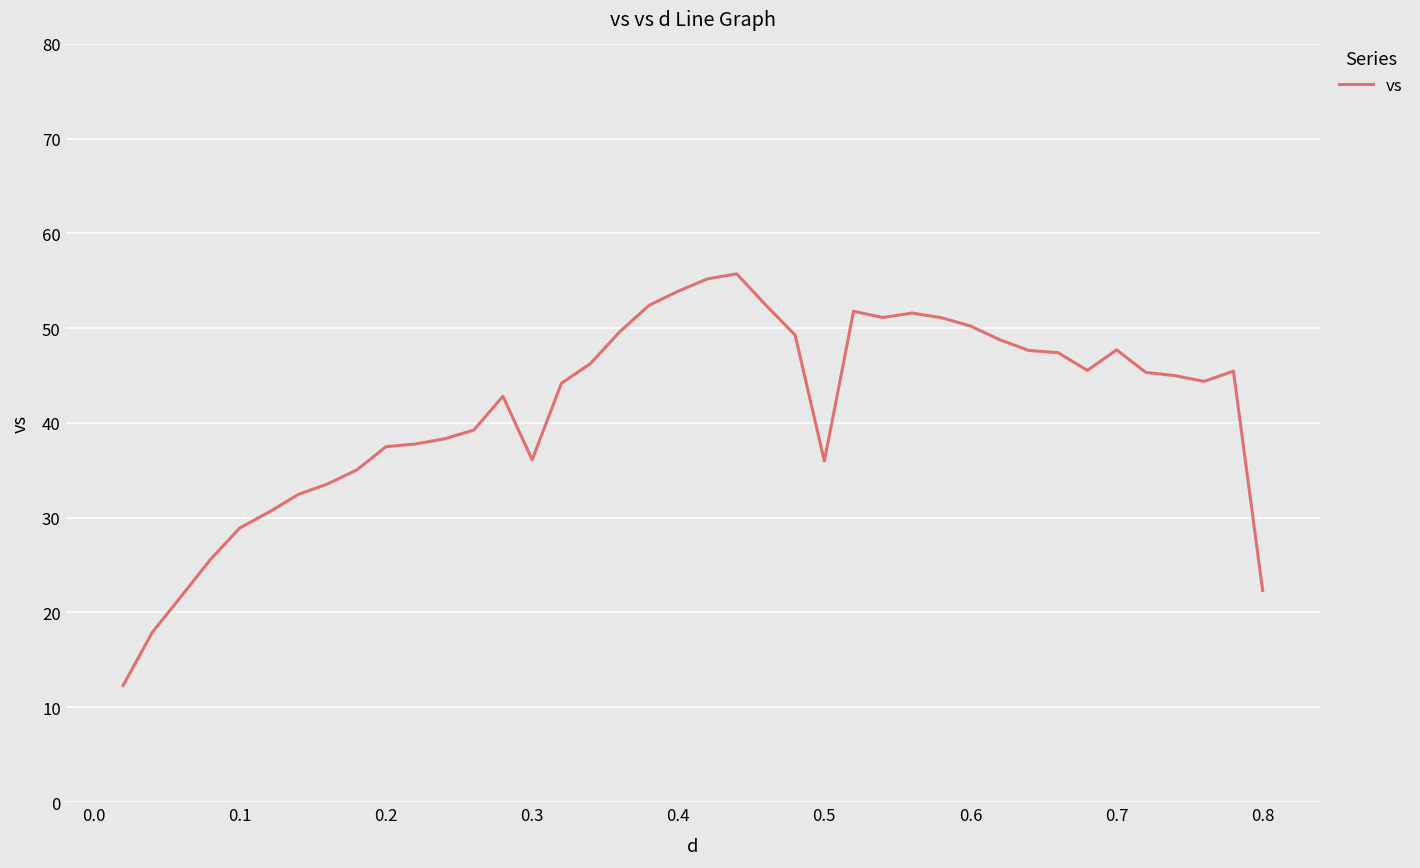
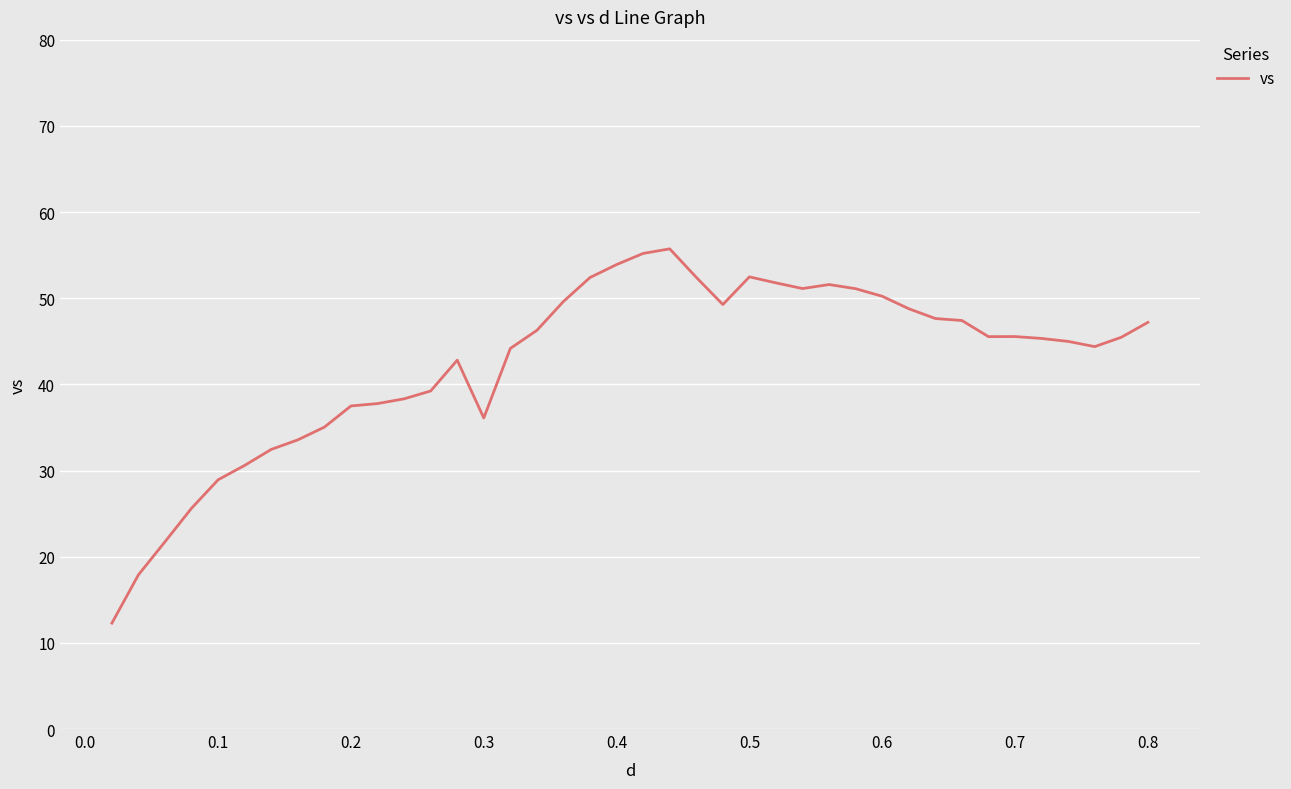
0.5: 36 -> 52
0.7: 48 -> 46
0.8: 22 -> 47
